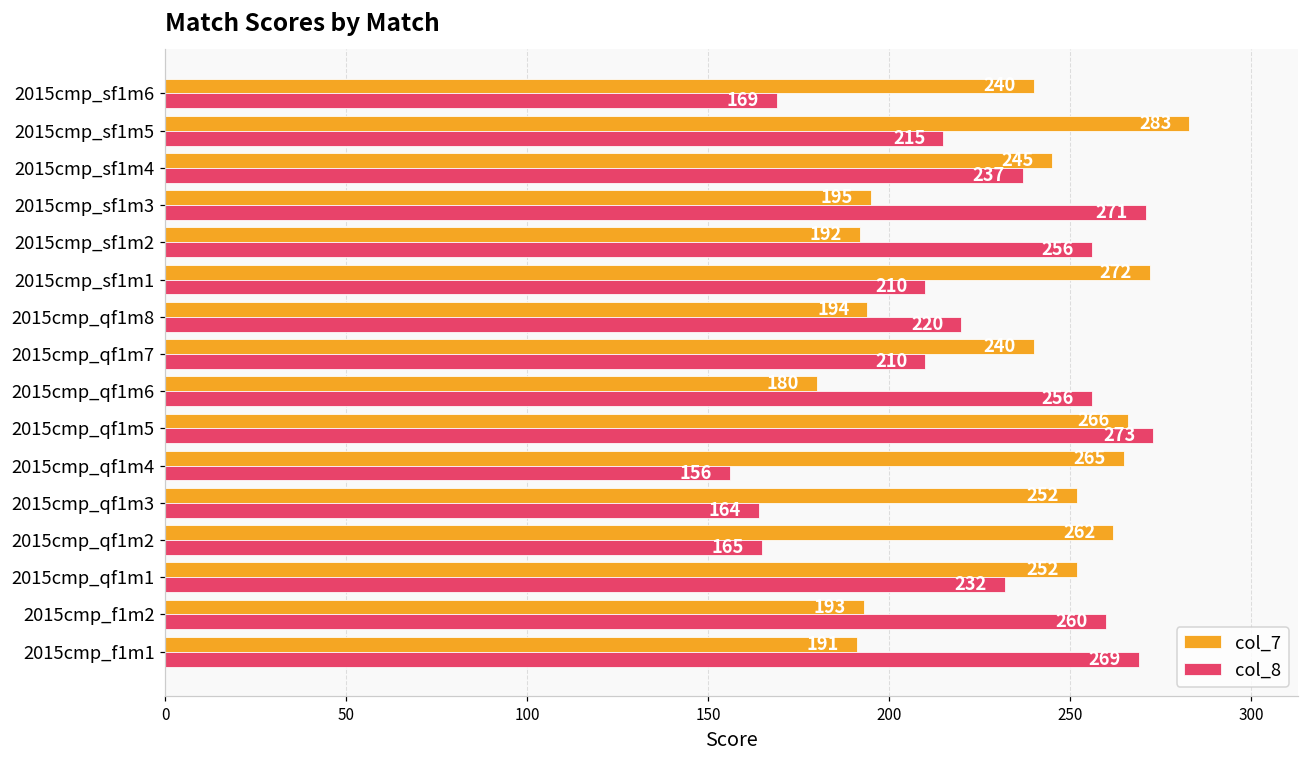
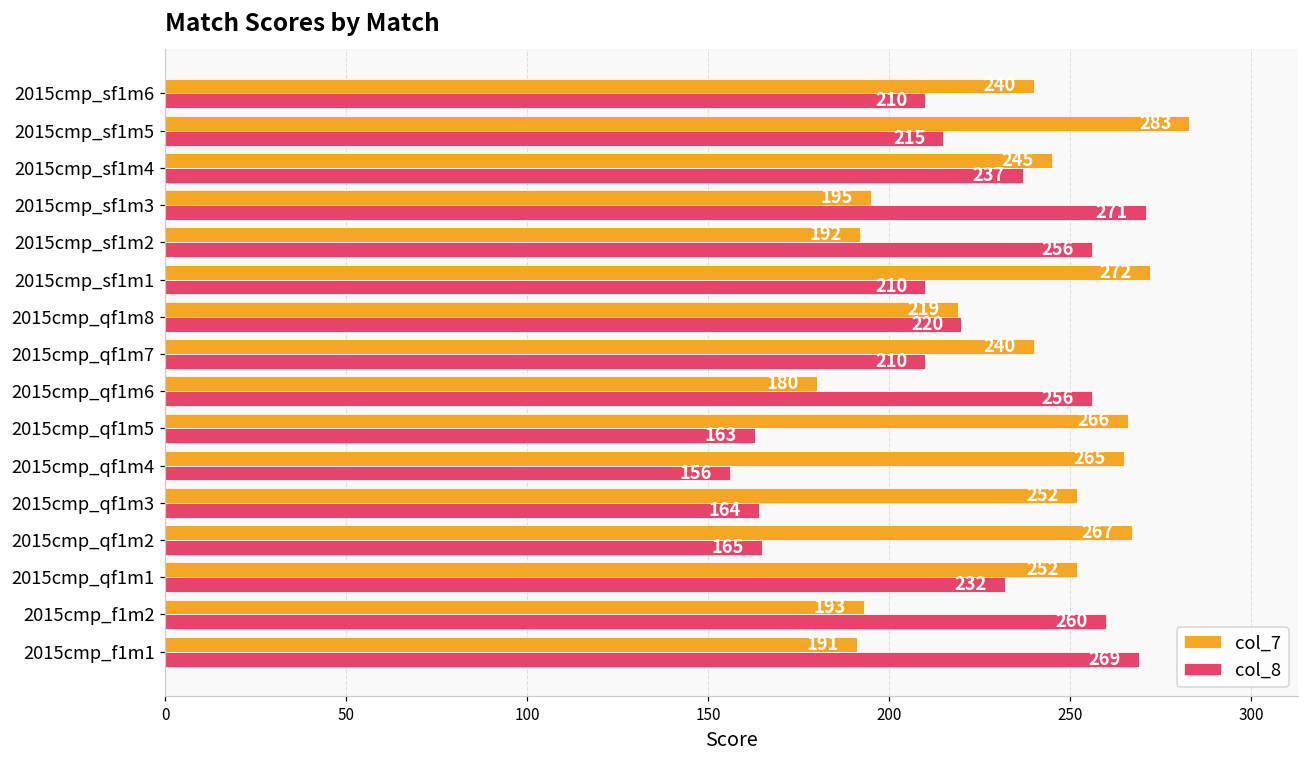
col_8, 2015cmp_sf1m6: 169 -> 210
col_7, 2015cmp_qf1m8: 194 -> 219
col_8, 2015cmp_qf1m5: 273 -> 163
col_7, 2015cmp_qf1m2: 262 -> 267
